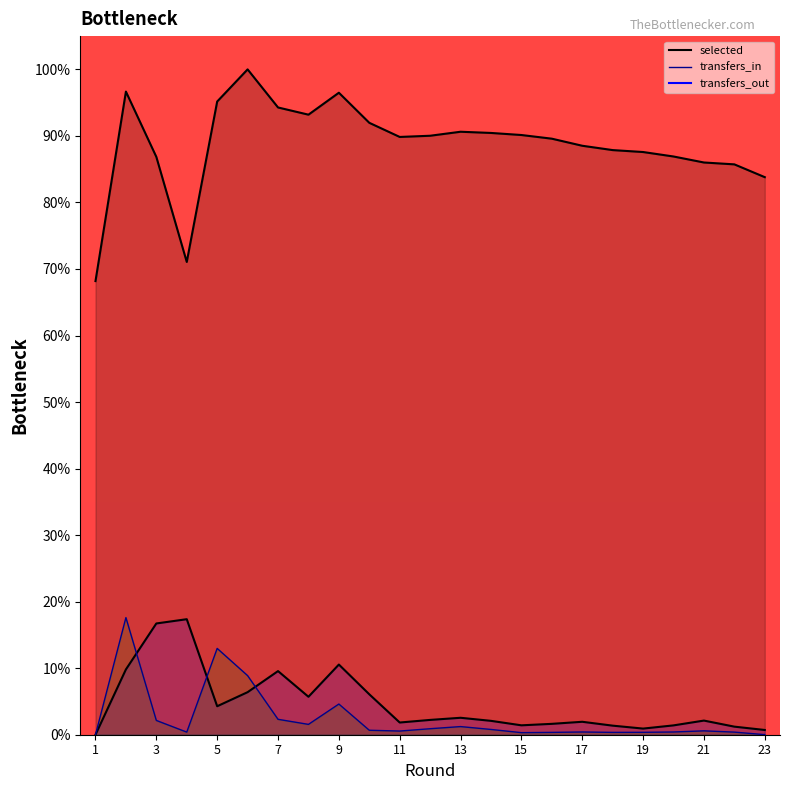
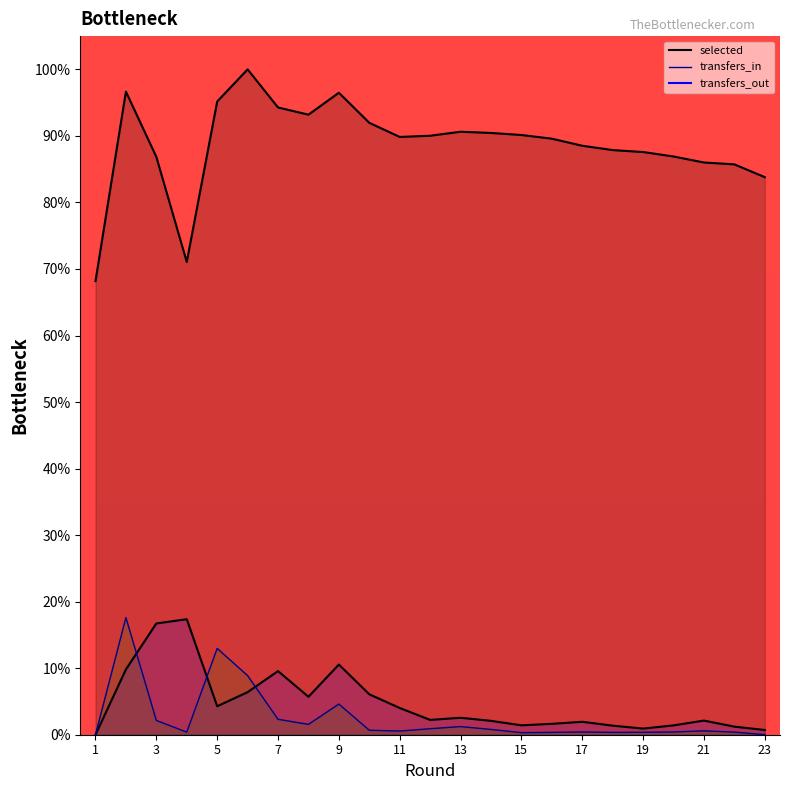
transfers_out, 11: 2% -> 4%
